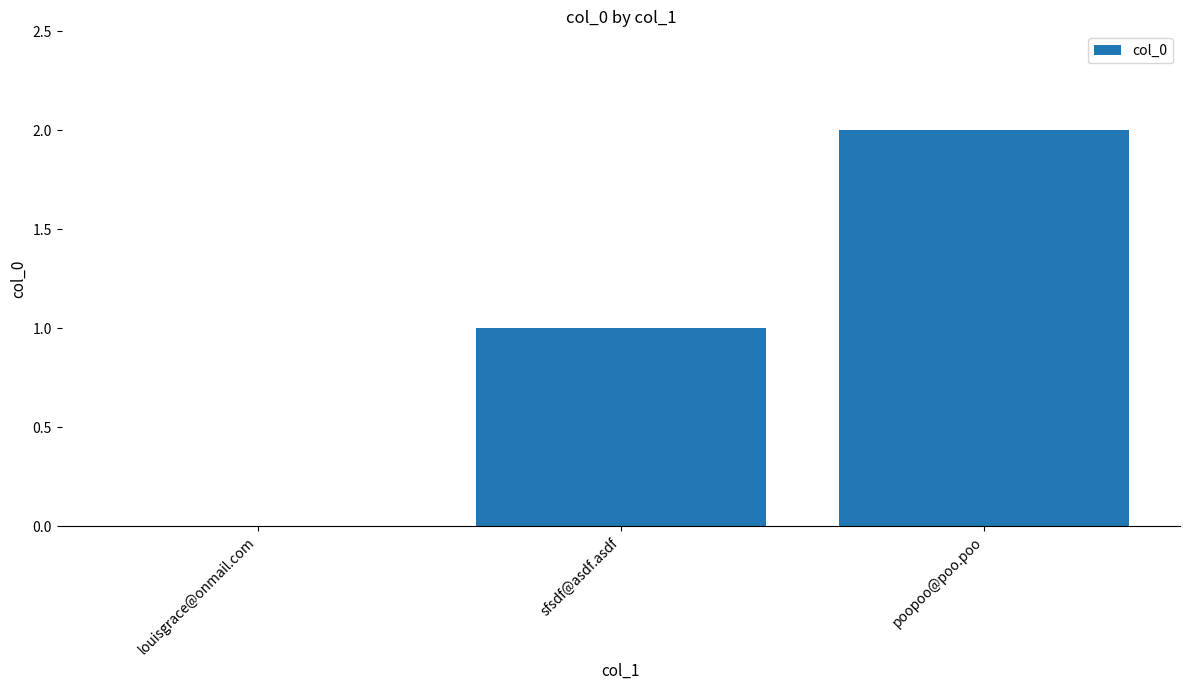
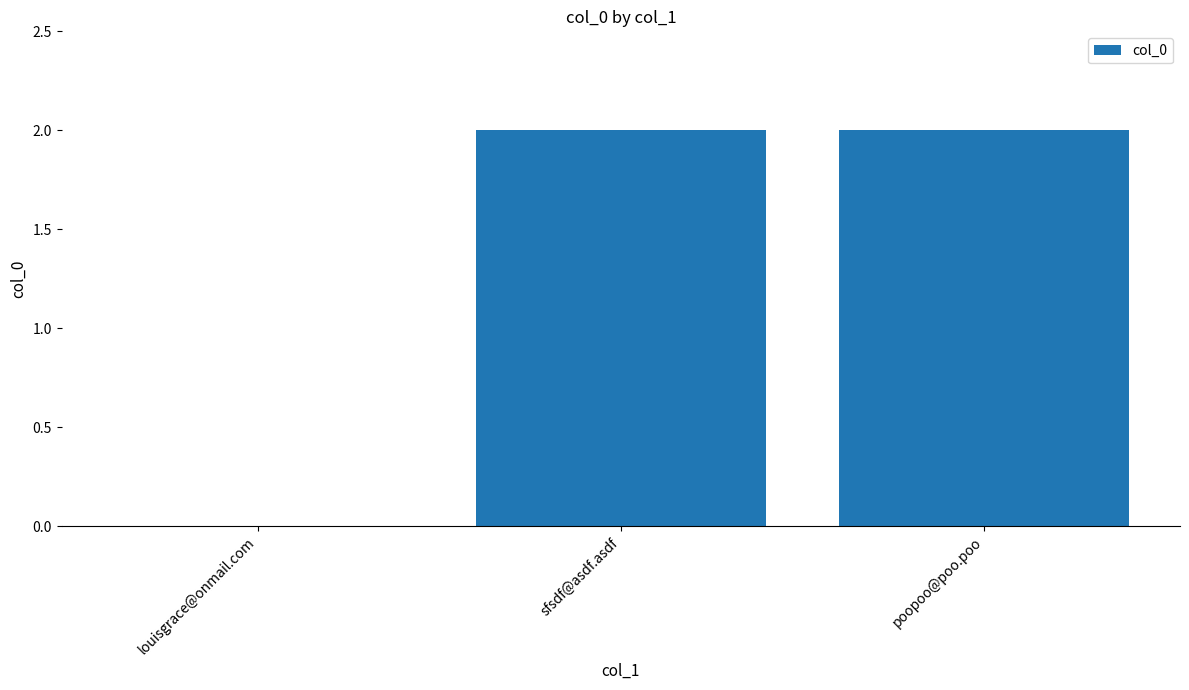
sfsdf@asdf.asdf: 1 -> 2
